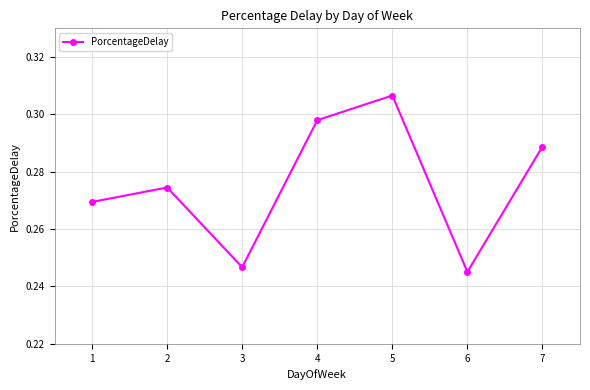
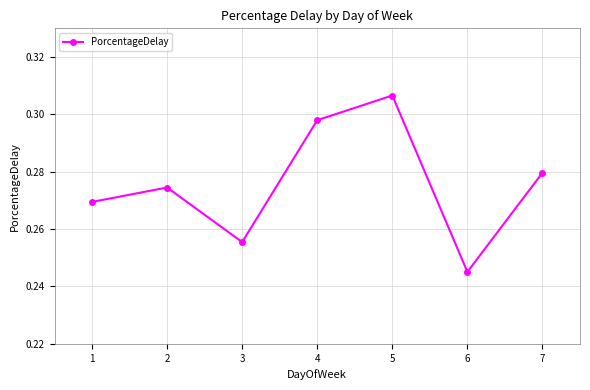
3: 0.247 -> 0.255
7: 0.289 -> 0.280
